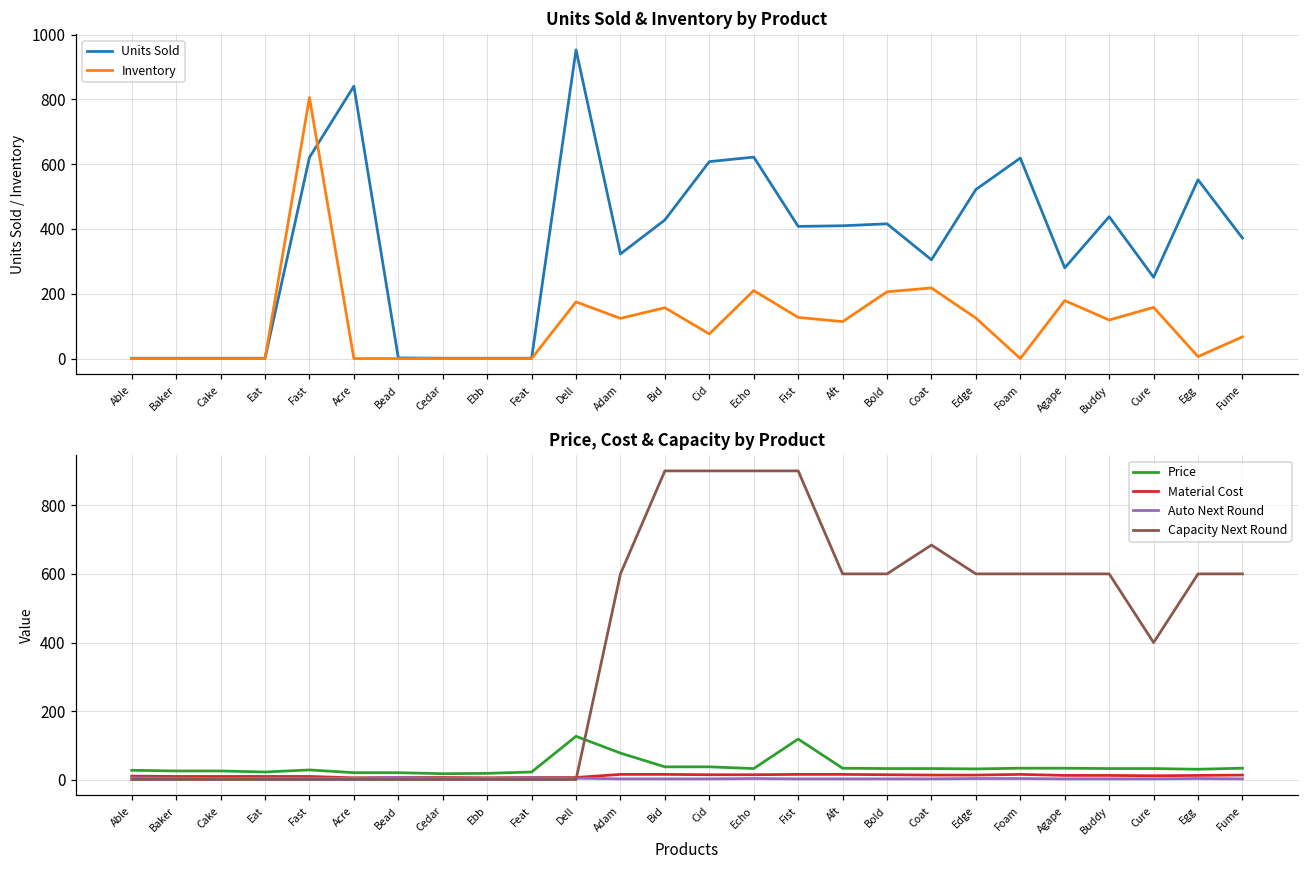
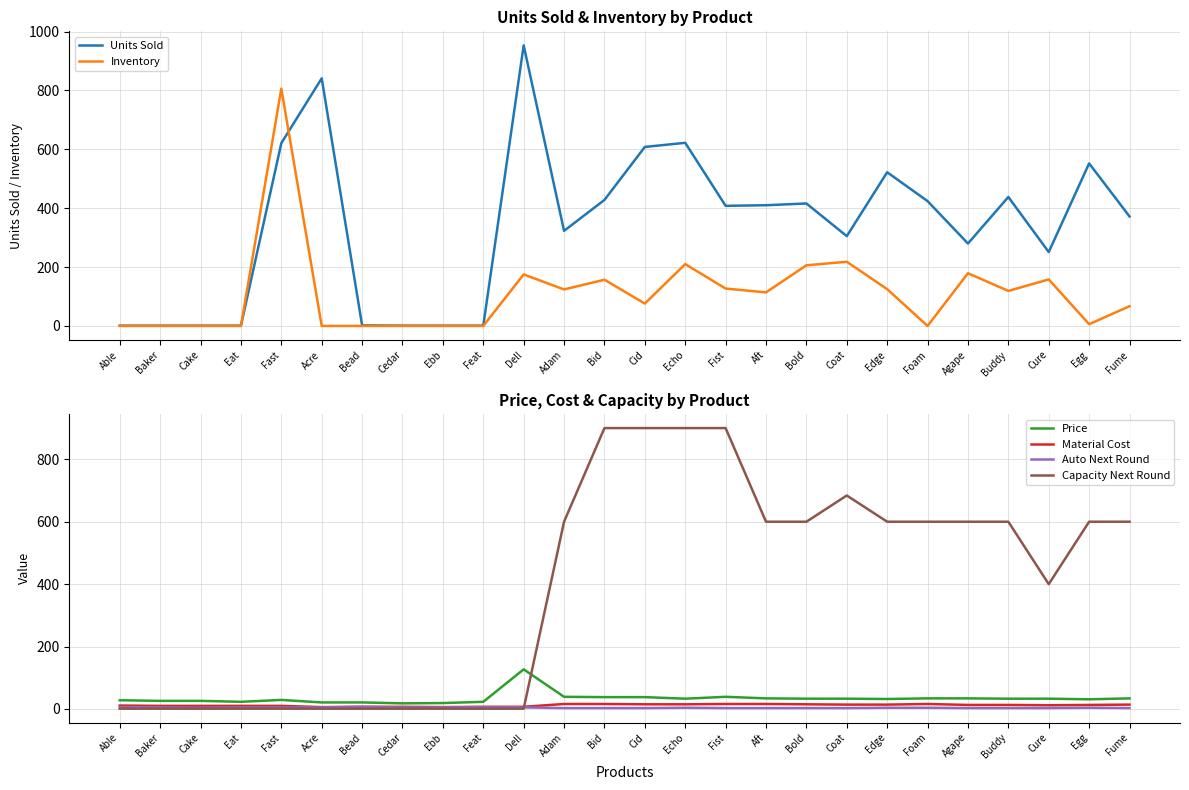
Units Sold & Inventory by Product, Units Sold, Foam: 620 -> 420
Price, Cost & Capacity by Product, Price, Adam: 80 -> 40
Price, Cost & Capacity by Product, Price, Fist: 120 -> 40
